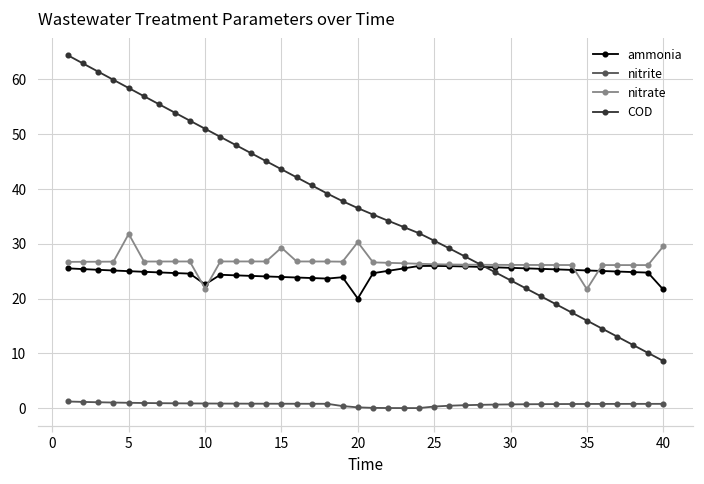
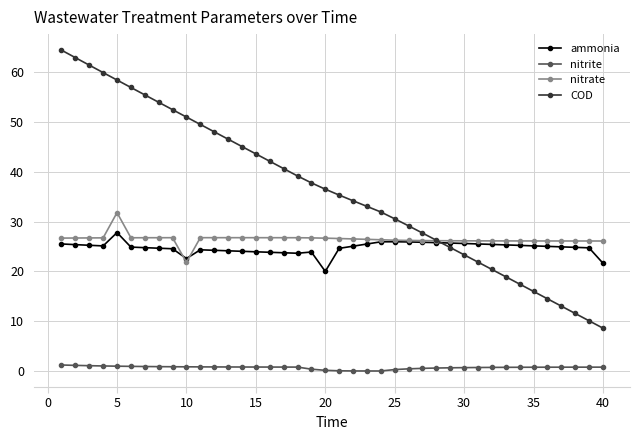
ammonia, 5: 25 -> 28
nitrate, 15: 29 -> 27
nitrate, 20: 30 -> 27
nitrate, 35: 22 -> 26
nitrate, 40: 30 -> 26
